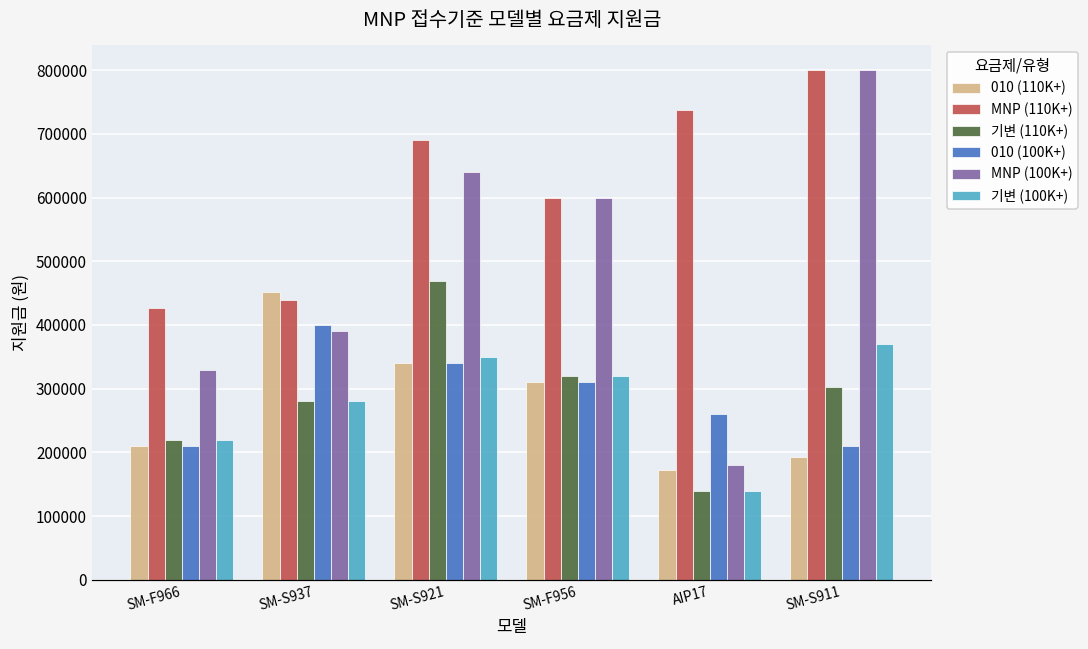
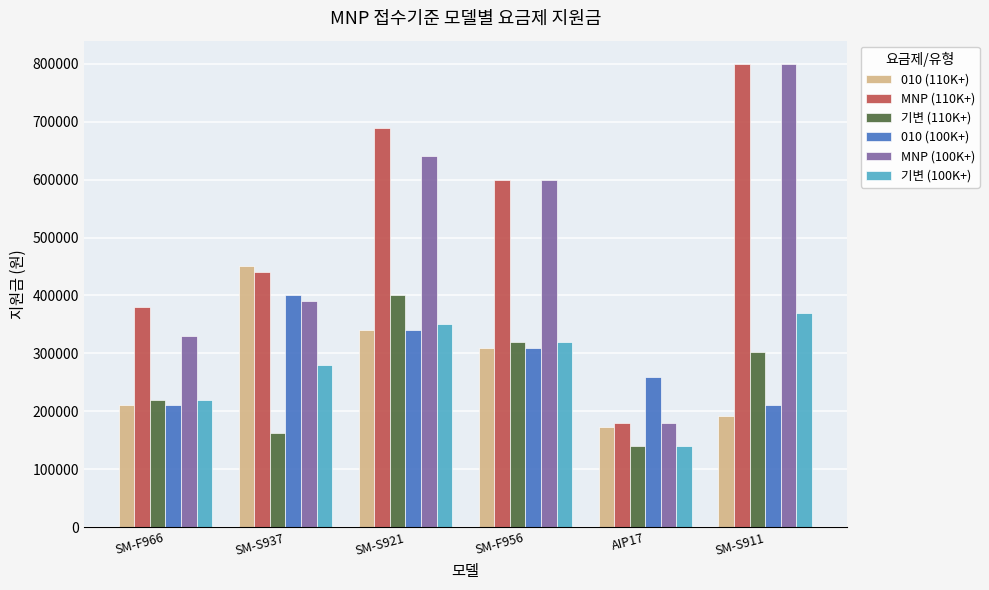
MNP (110K+), SM-F966: 430000 -> 380000
기변 (110K+), SM-S937: 280000 -> 160000
기변 (110K+), SM-S921: 470000 -> 400000
MNP (110K+), AIP17: 740000 -> 180000
